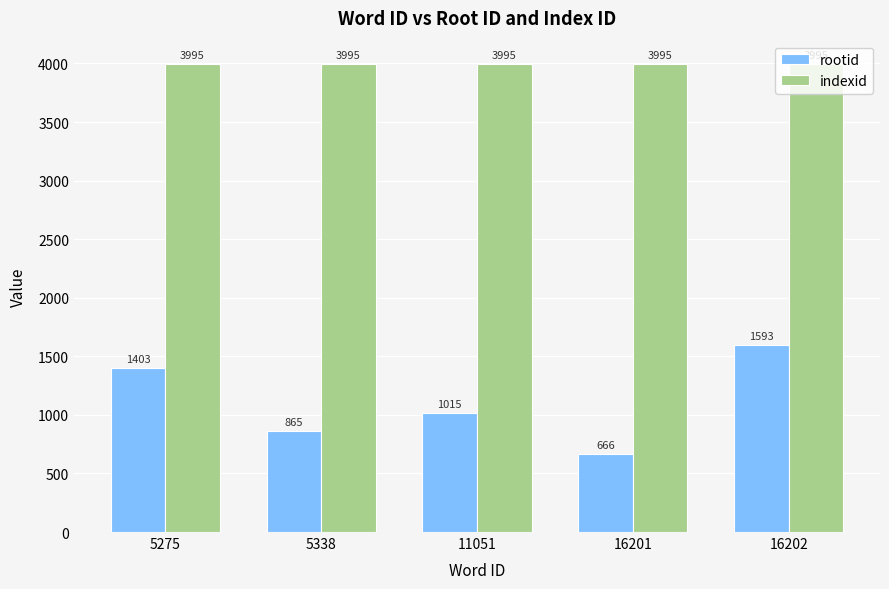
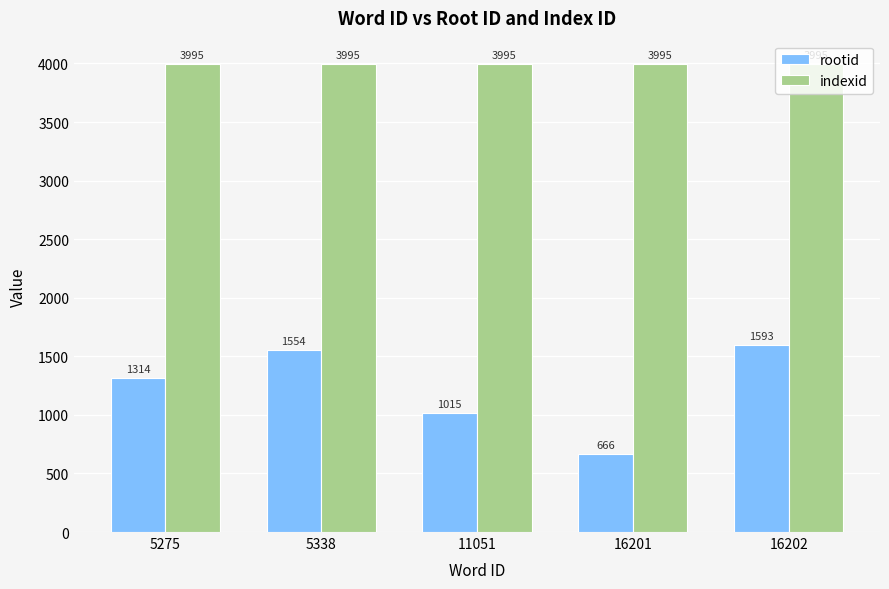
rootid, 5275: 1403 -> 1314
rootid, 5338: 865 -> 1554
